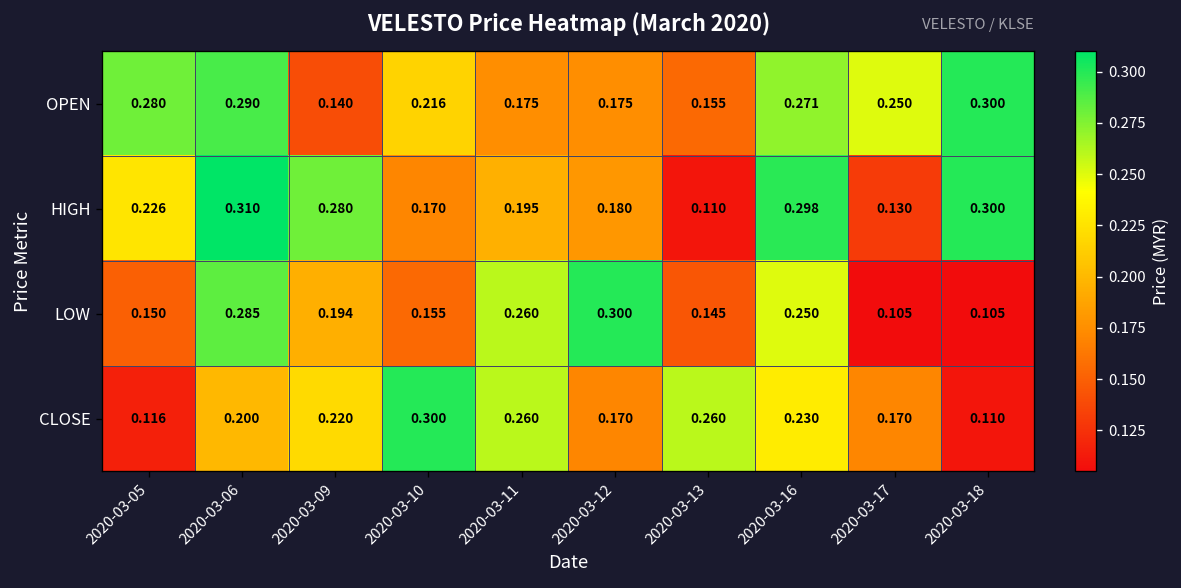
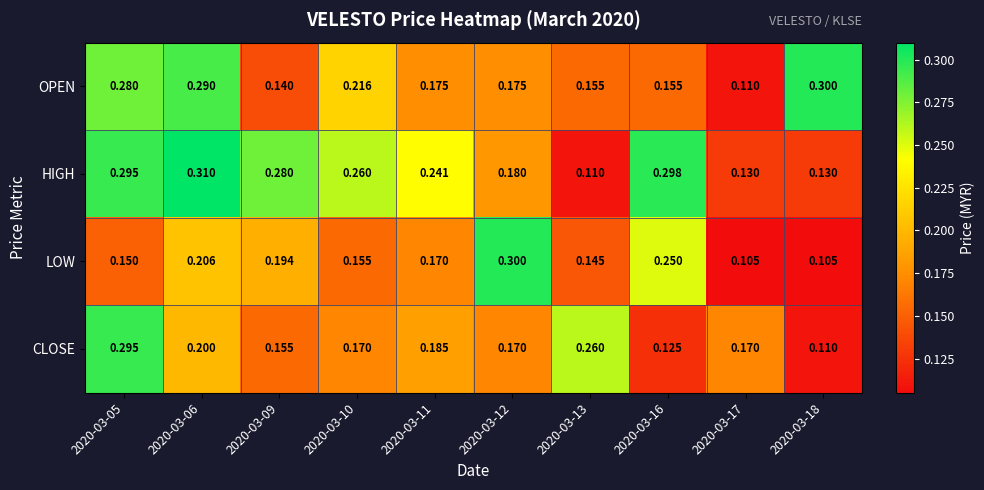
OPEN, 2020-03-16: 0.271 -> 0.155
OPEN, 2020-03-17: 0.250 -> 0.110
HIGH, 2020-03-05: 0.226 -> 0.295
HIGH, 2020-03-10: 0.170 -> 0.260
HIGH, 2020-03-11: 0.195 -> 0.241
HIGH, 2020-03-18: 0.300 -> 0.130
LOW, 2020-03-06: 0.285 -> 0.206
LOW, 2020-03-11: 0.260 -> 0.170
CLOSE, 2020-03-05: 0.116 -> 0.295
CLOSE, 2020-03-09: 0.220 -> 0.155
CLOSE, 2020-03-10: 0.300 -> 0.170
CLOSE, 2020-03-11: 0.260 -> 0.185
CLOSE, 2020-03-16: 0.230 -> 0.125
